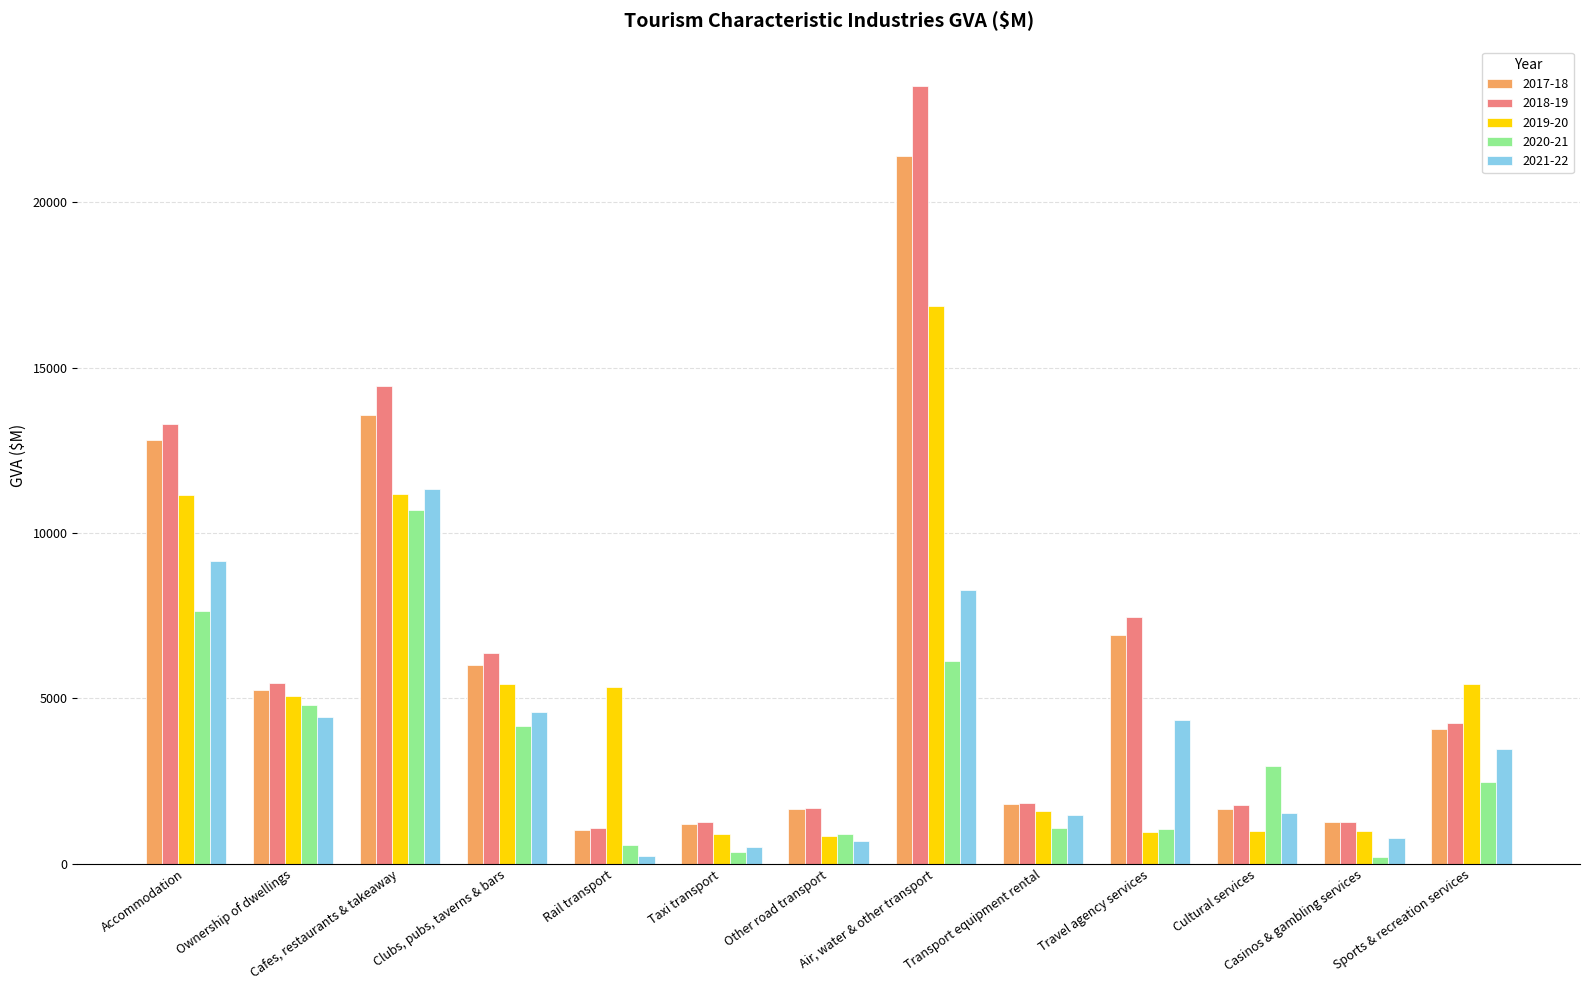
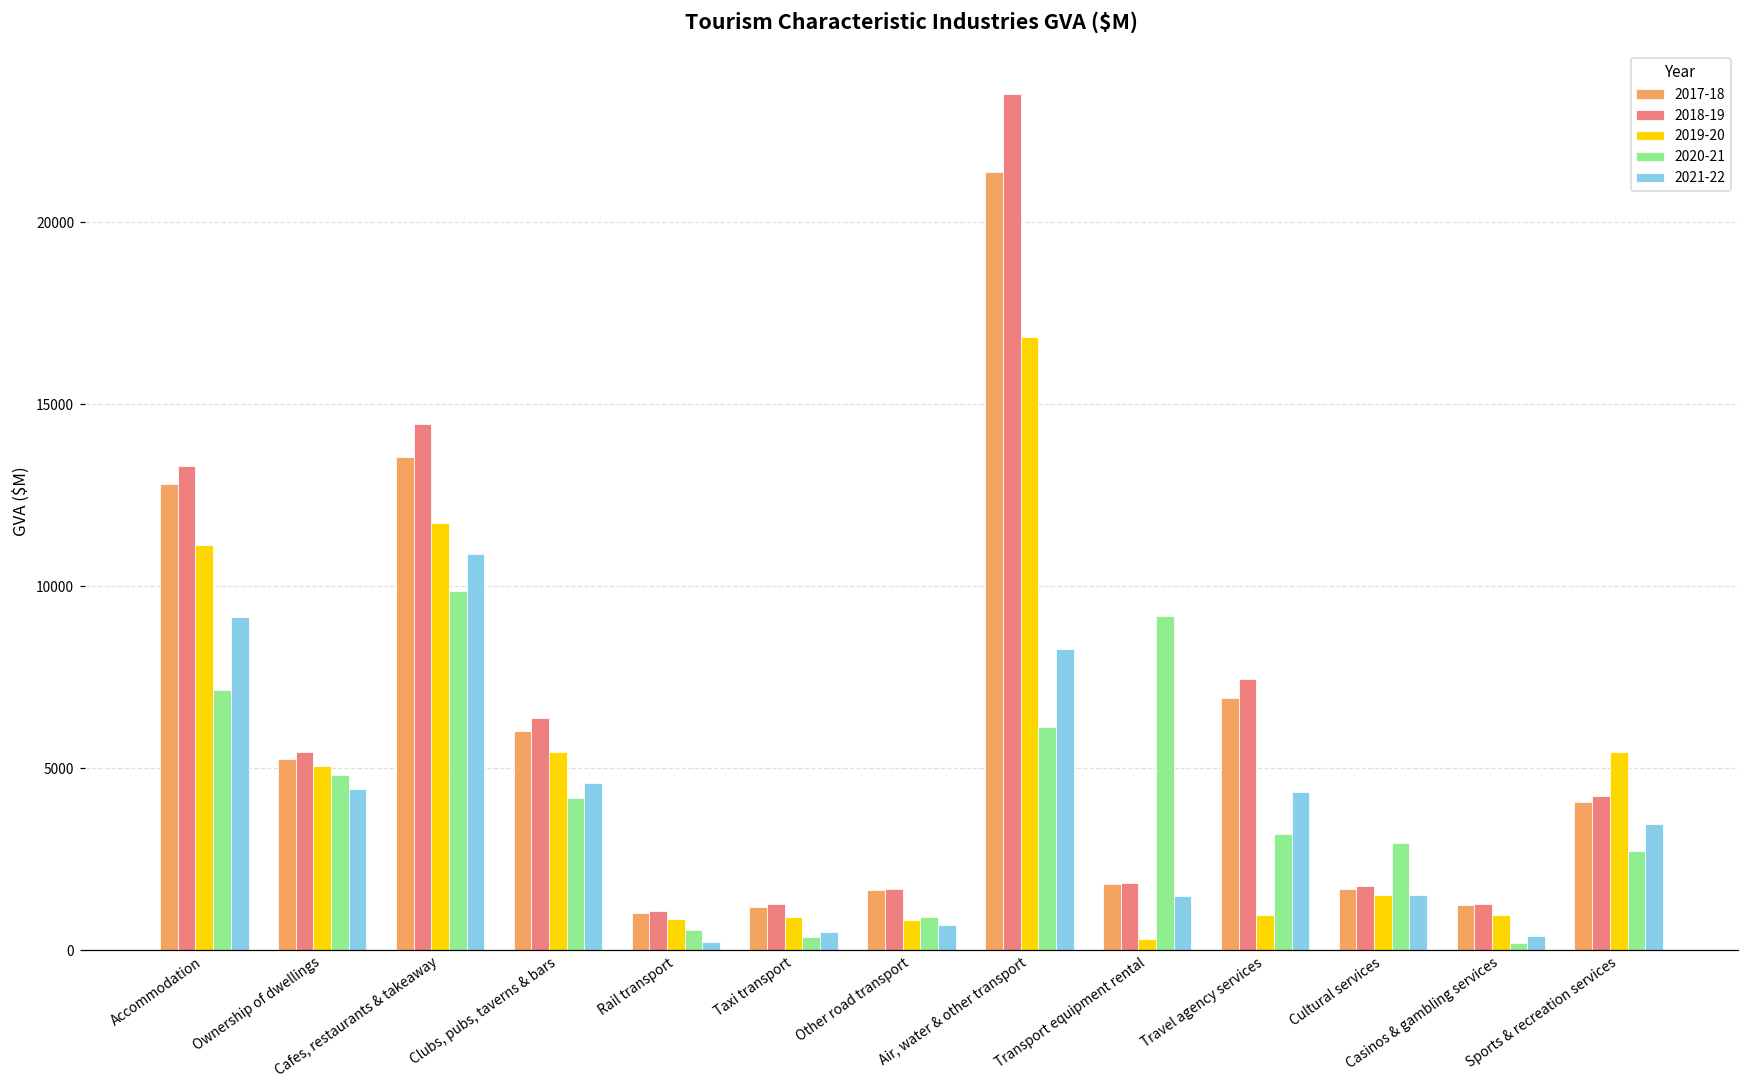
2020-21, Accommodation: 7600 -> 7200
2019-20, Cafes, restaurants & takeaway: 11200 -> 11700
2020-21, Cafes, restaurants & takeaway: 10700 -> 9900
2021-22, Cafes, restaurants & takeaway: 11300 -> 10900
2019-20, Rail transport: 5300 -> 900
2019-20, Transport equipment rental: 1600 -> 300
2020-21, Transport equipment rental: 1100 -> 9200
2020-21, Travel agency services: 1100 -> 3200
2019-20, Cultural services: 1000 -> 1500
2021-22, Casinos & gambling services: 800 -> 400
2020-21, Sports & recreation services: 2500 -> 2700
